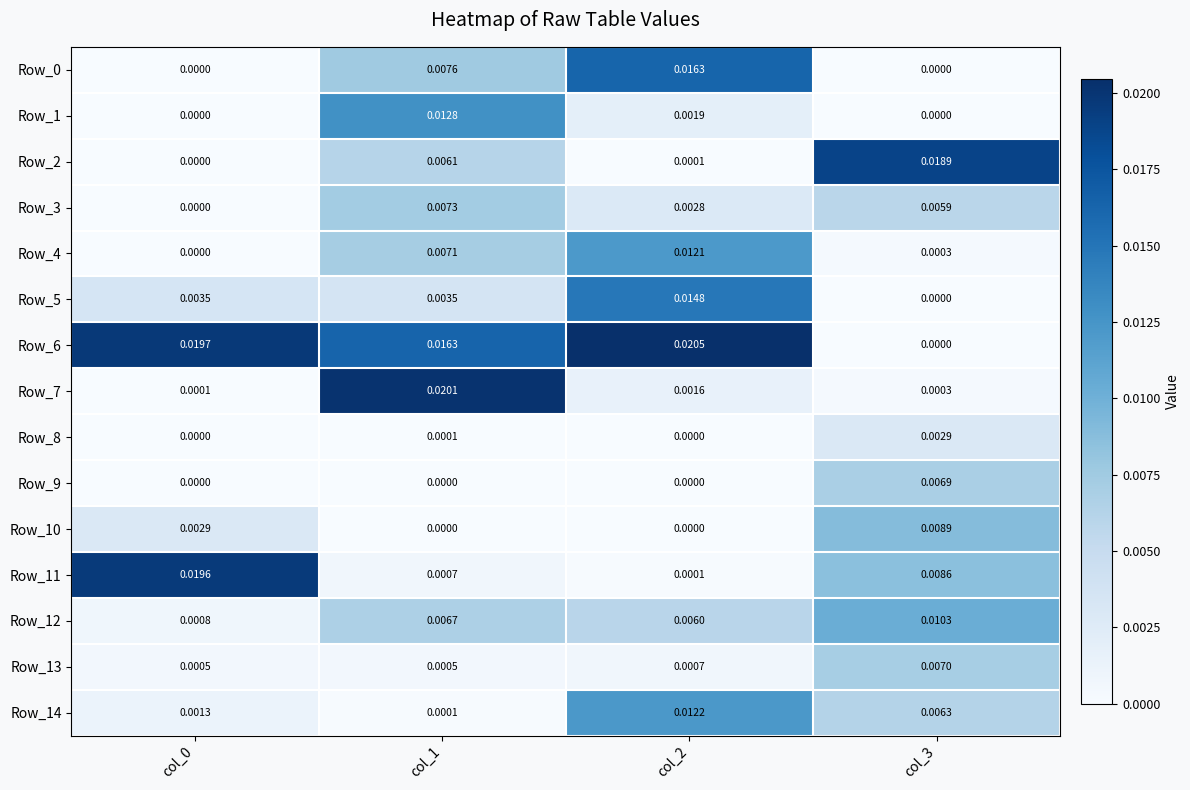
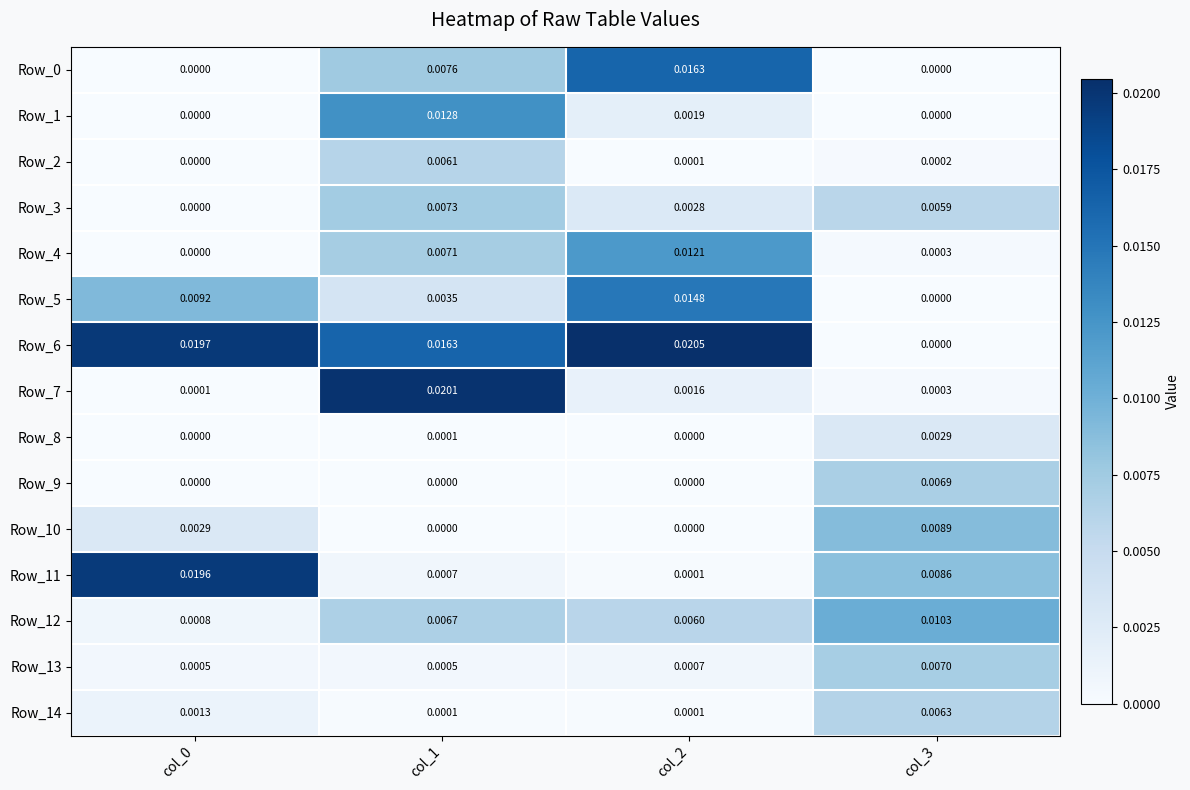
Row_2, col_3: 0.0189 -> 0.0002
Row_5, col_0: 0.0035 -> 0.0092
Row_14, col_2: 0.0122 -> 0.0001
